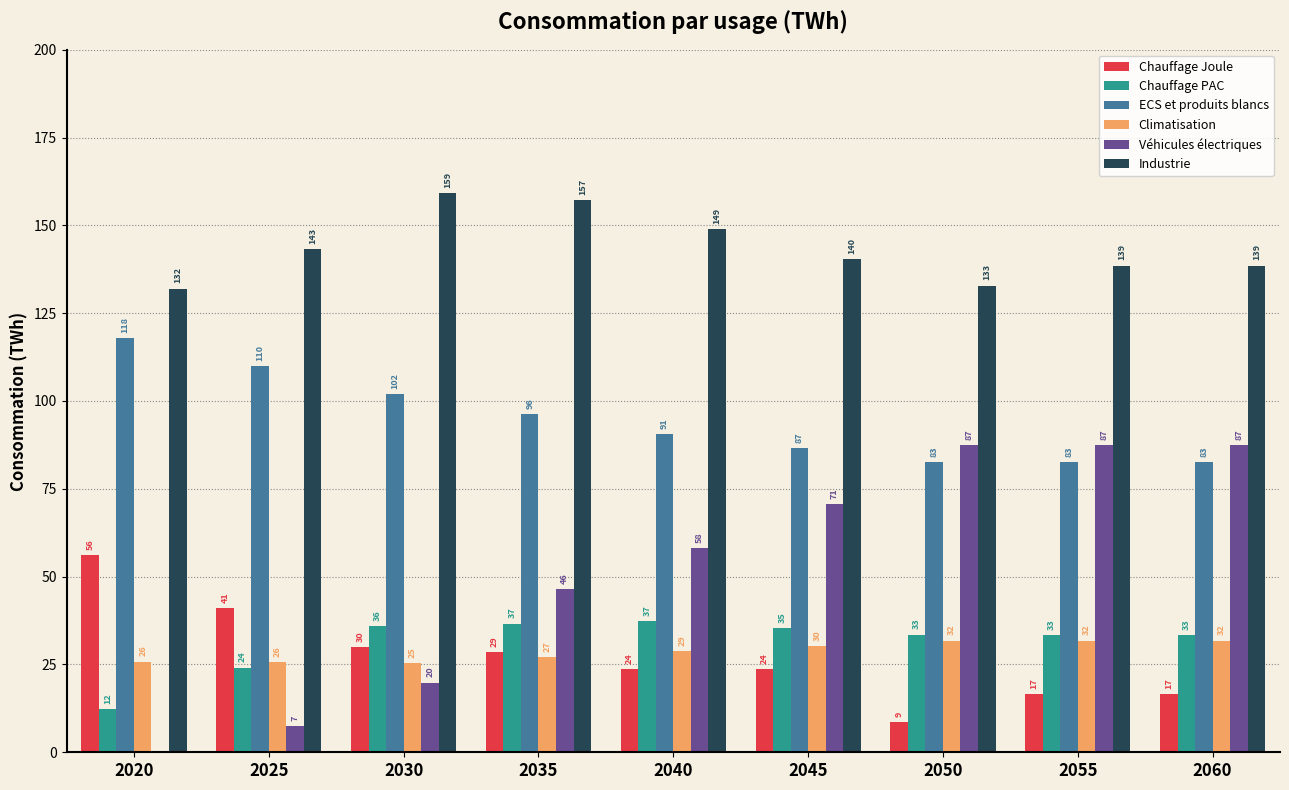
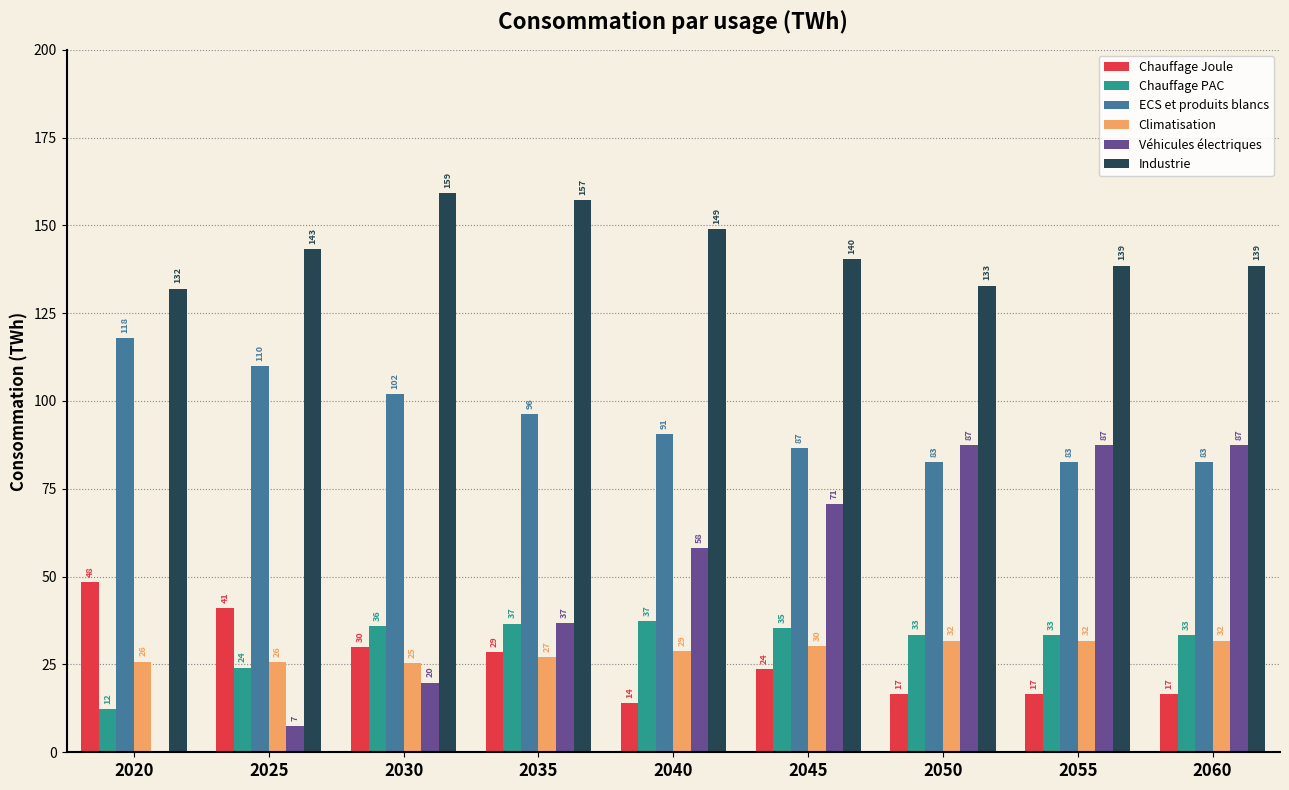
Chauffage Joule, 2020: 56 -> 48
Véhicules électriques, 2035: 46 -> 37
Chauffage Joule, 2040: 24 -> 14
Chauffage Joule, 2050: 9 -> 17
